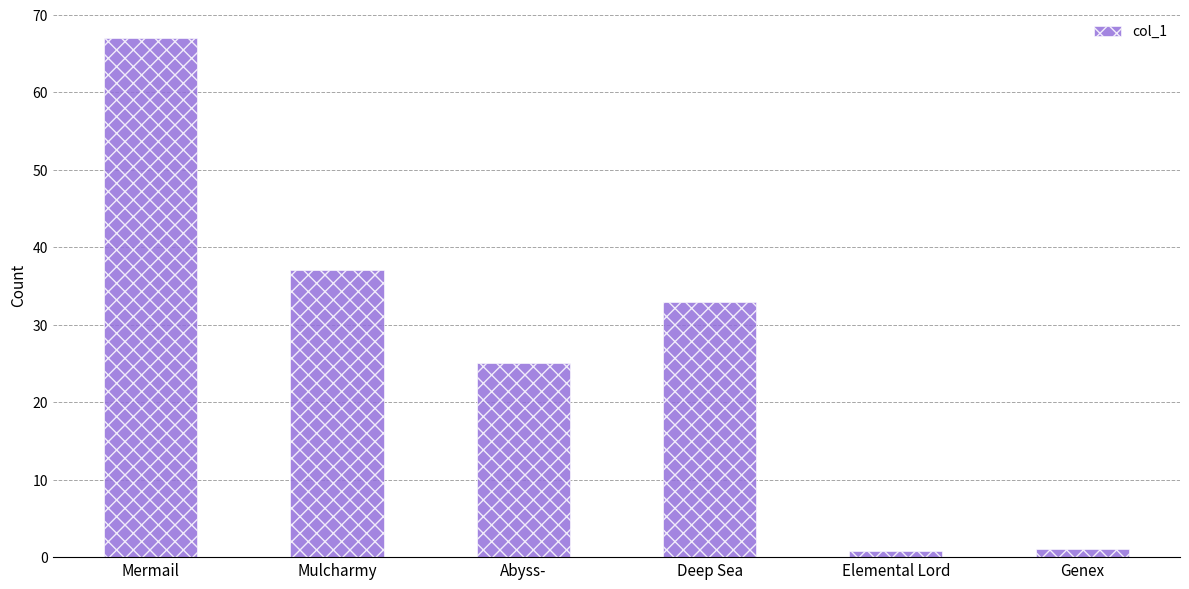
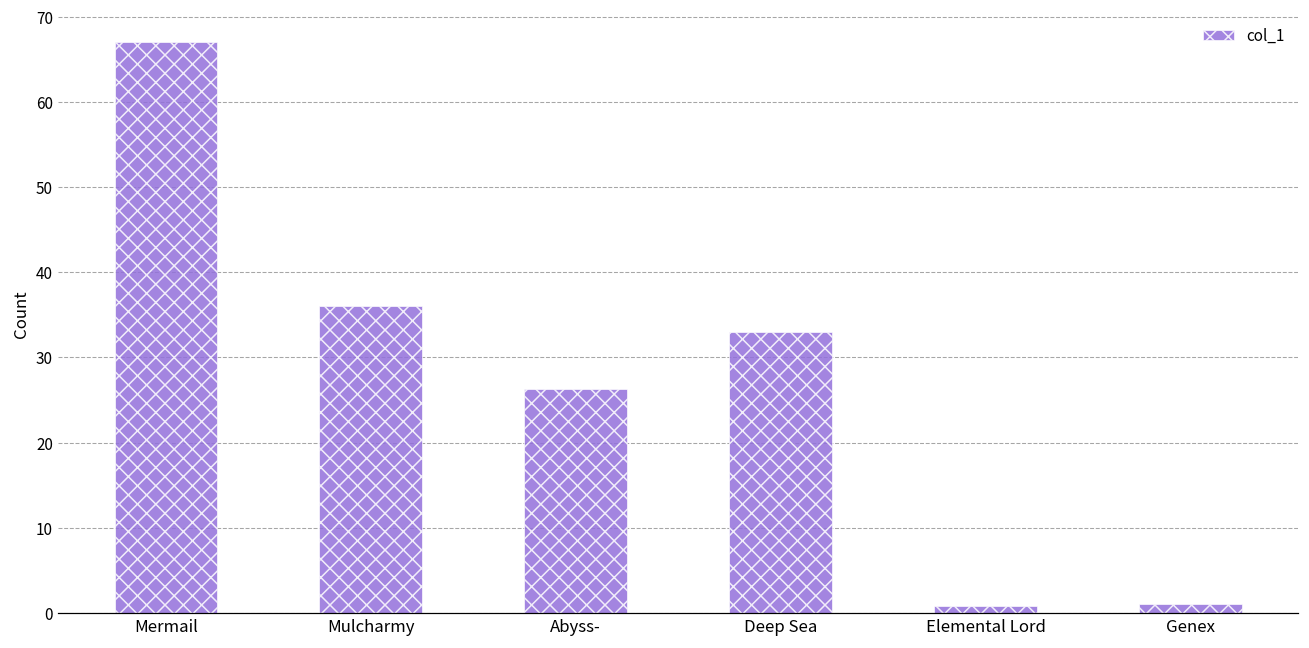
Mulcharmy: 37 -> 36
Abyss-: 25 -> 26
